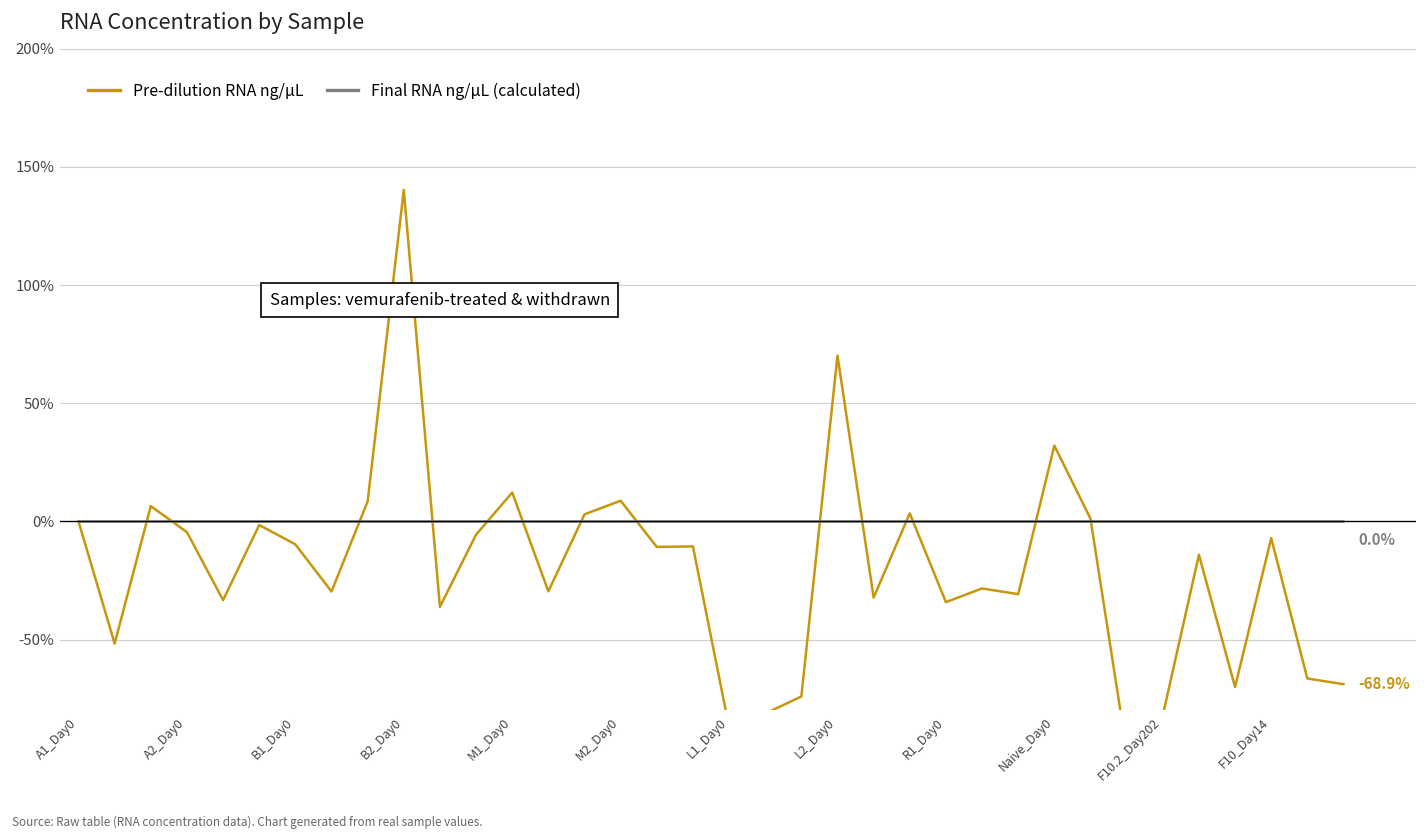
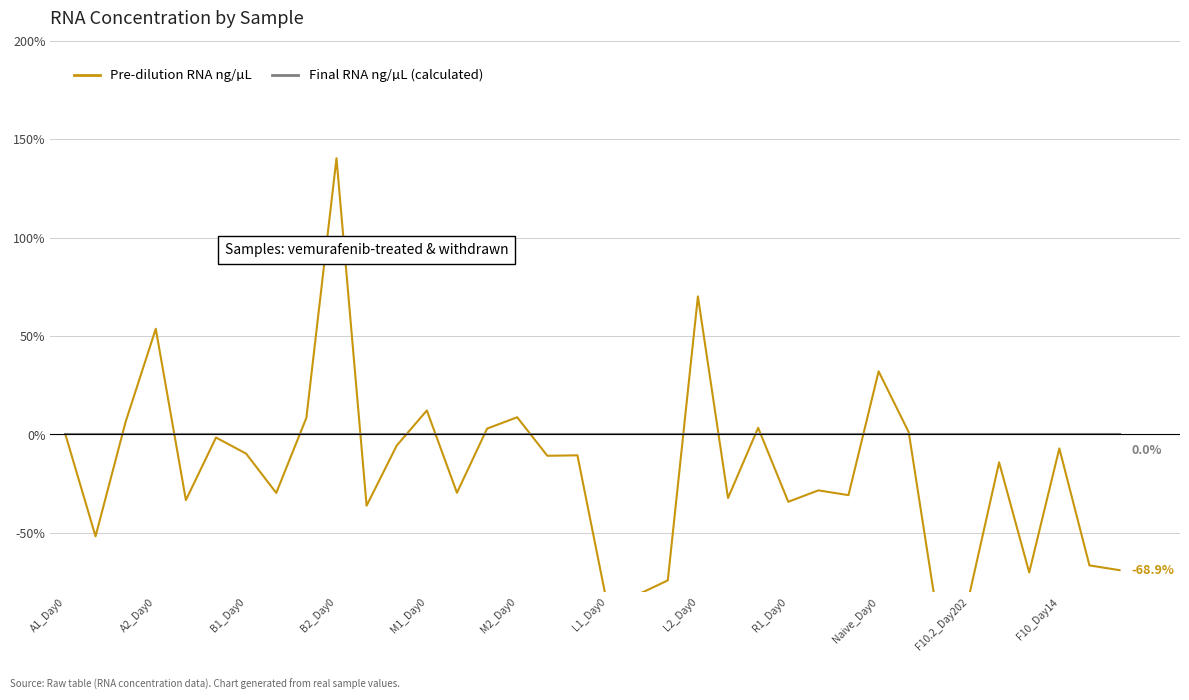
Pre-dilution RNA ng/µL, A2_Day0: -5% -> 54%
